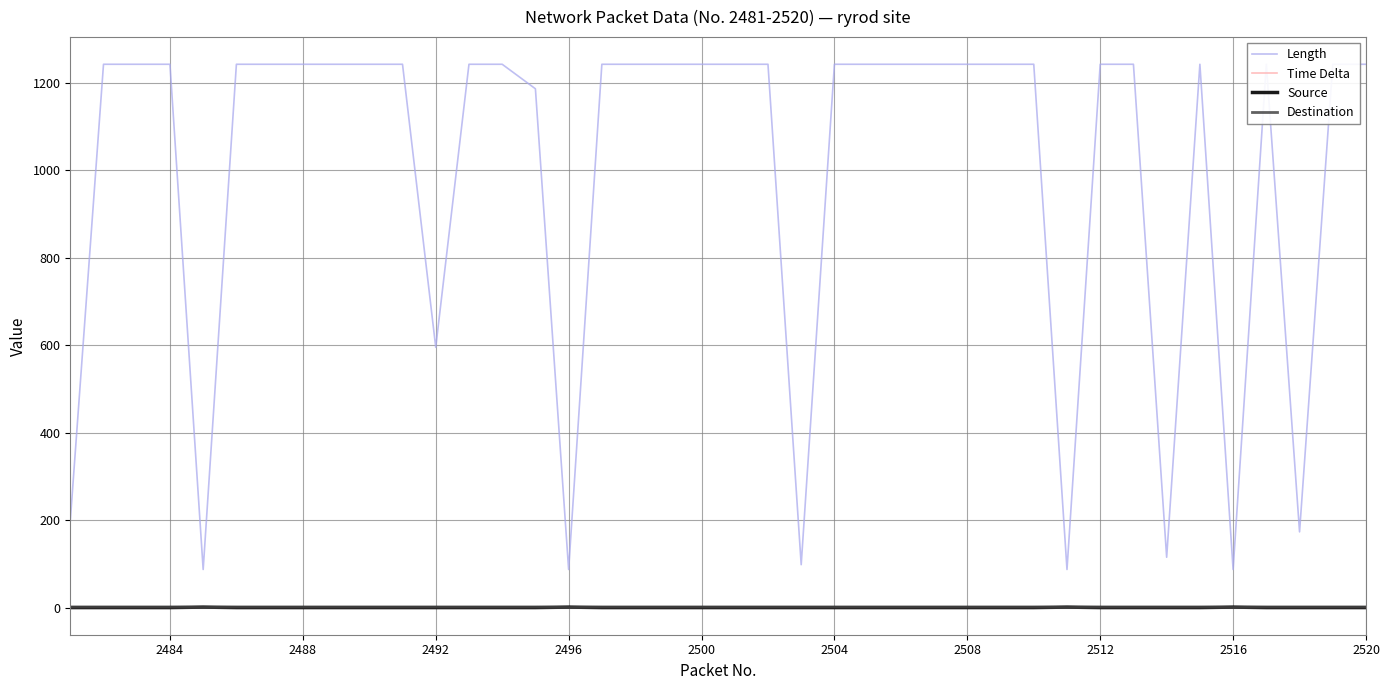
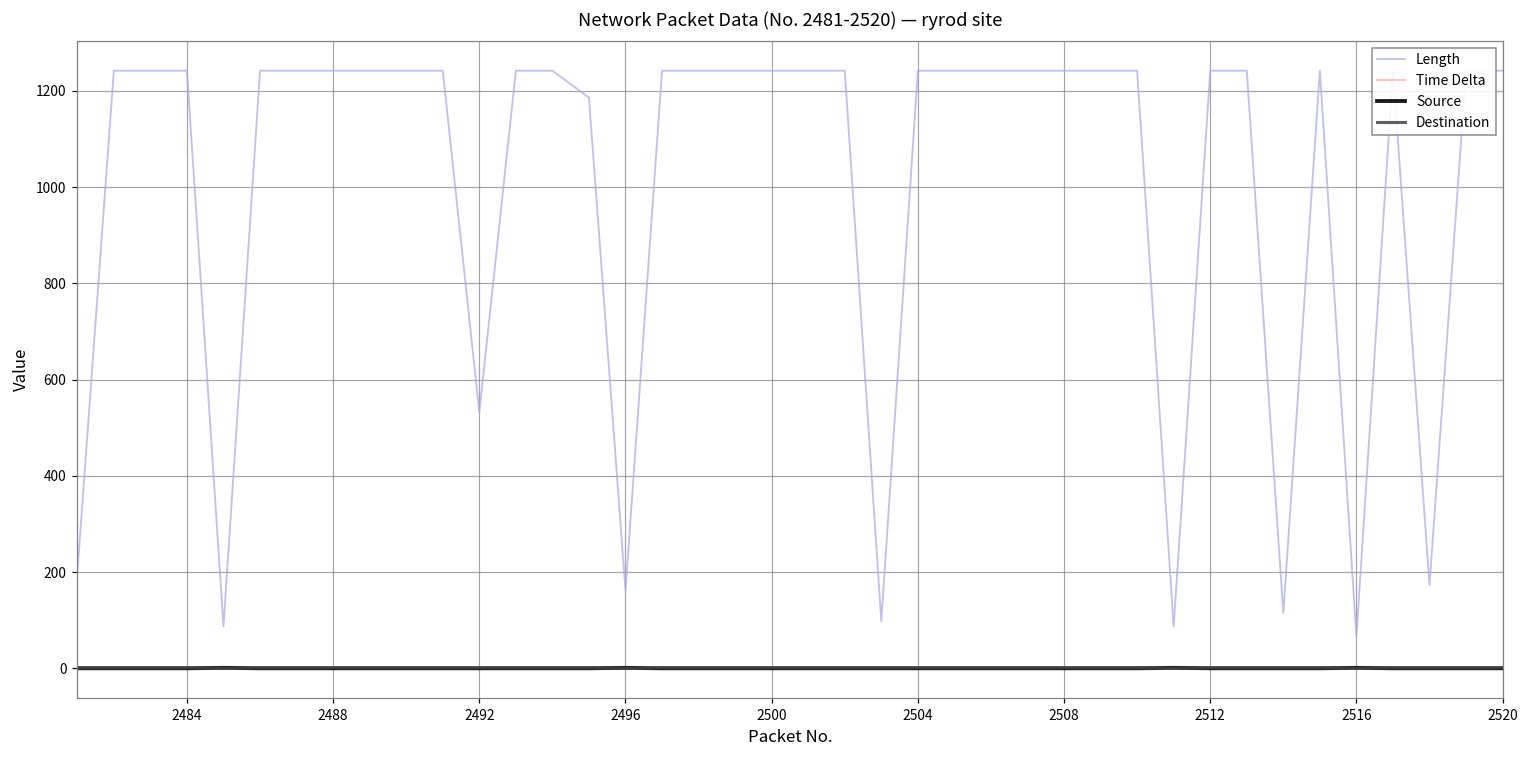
Length, 2492: 600 -> 530
Length, 2496: 90 -> 160
Length, 2516: 90 -> 70
